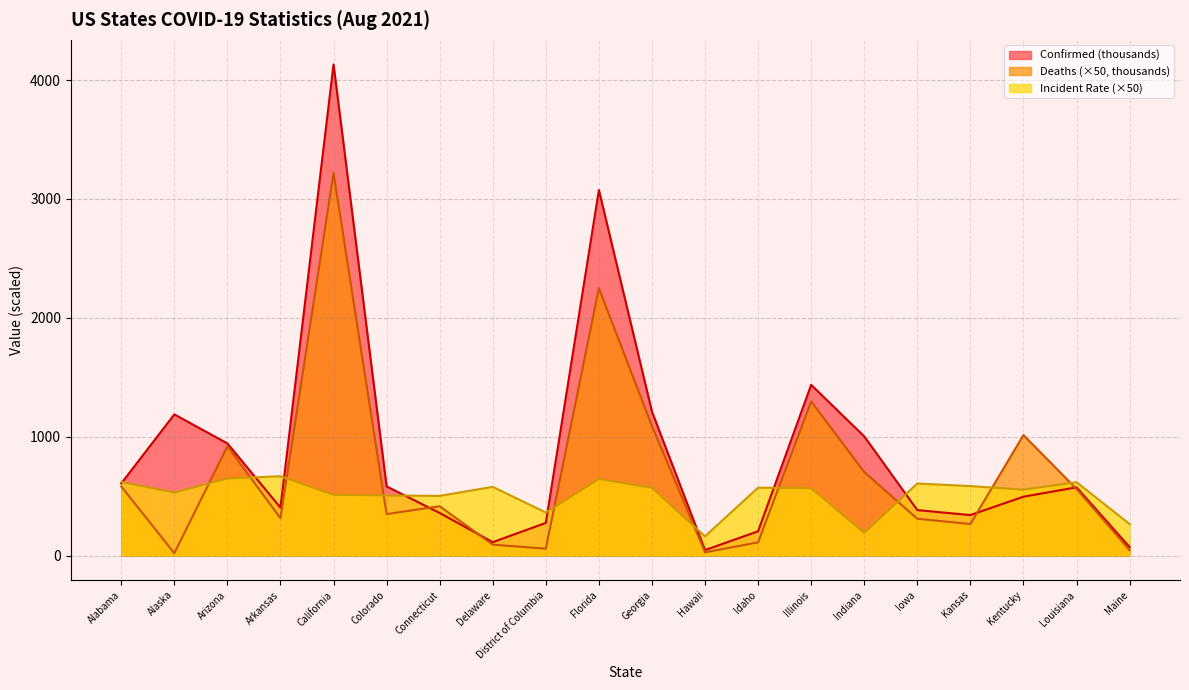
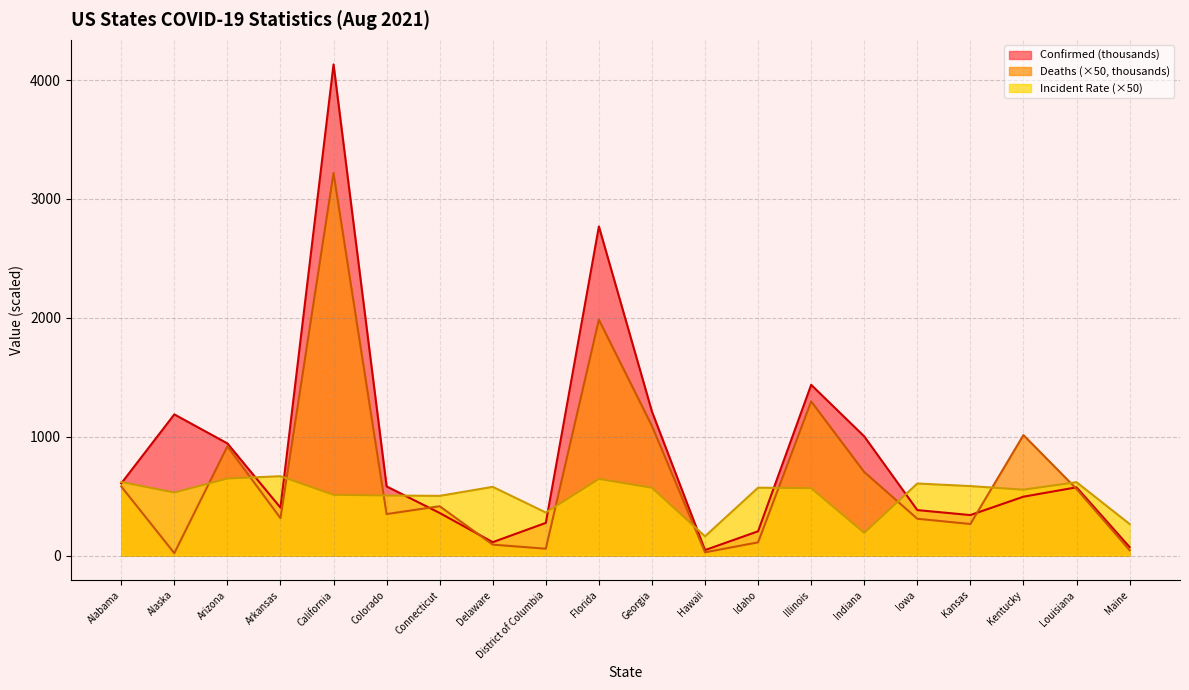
Confirmed (thousands), Florida: 3080 -> 2770
Deaths (×50, thousands), Florida: 2250 -> 1980
